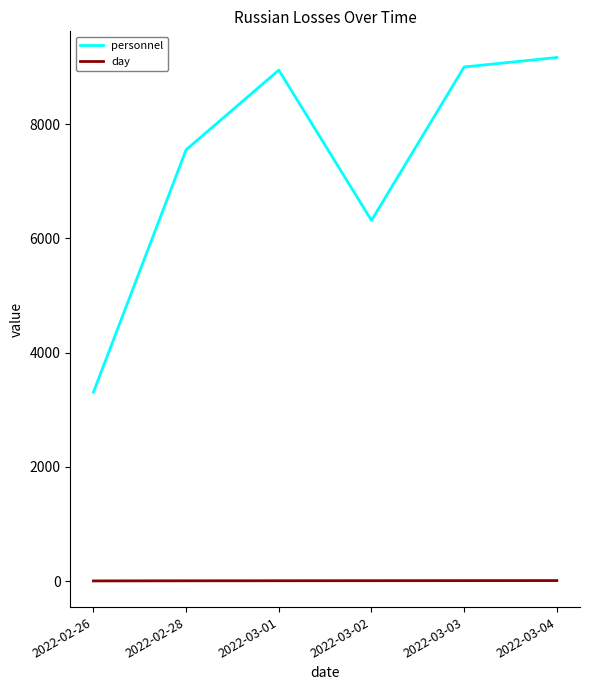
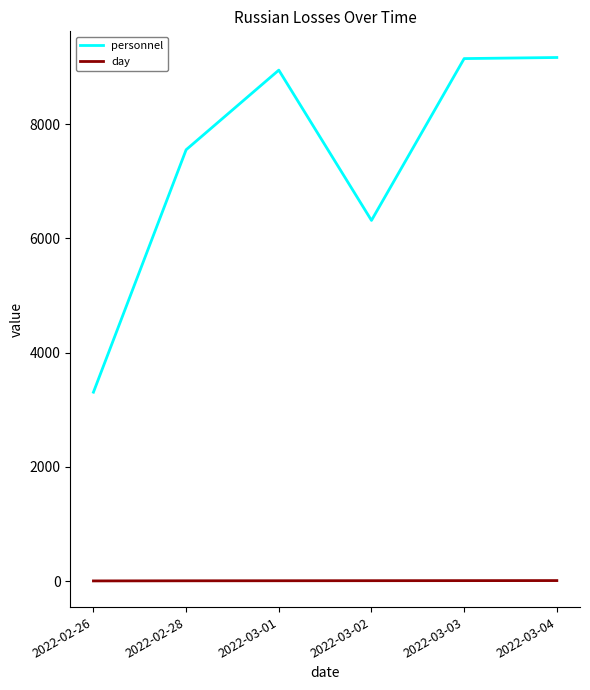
personnel, 2022-03-03: 9000 -> 9100
